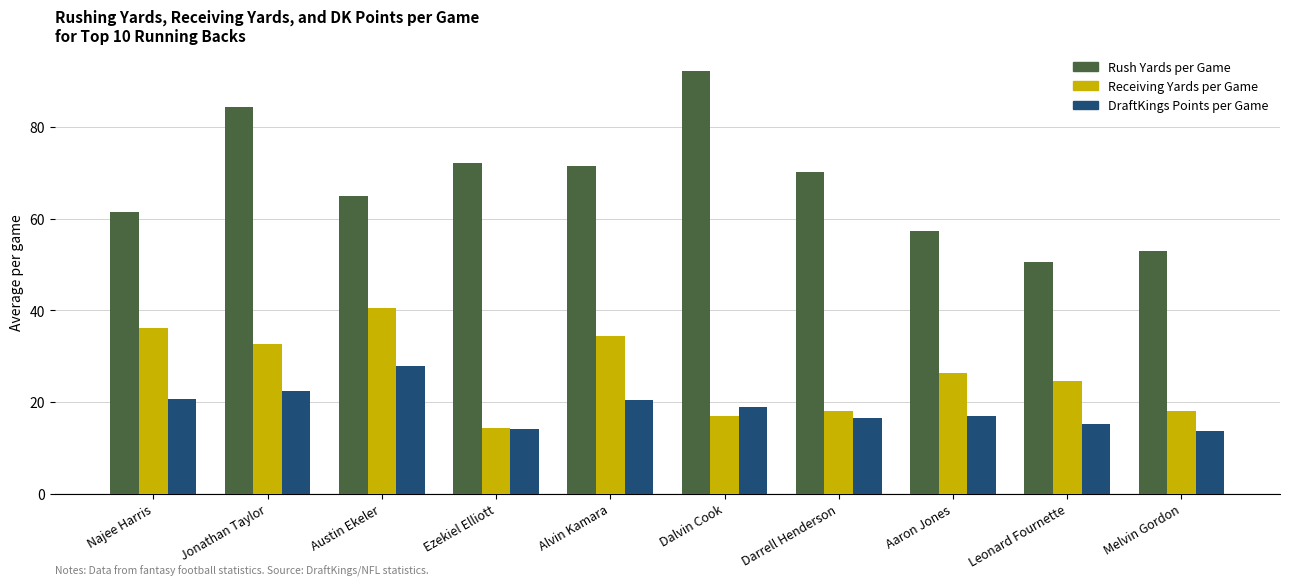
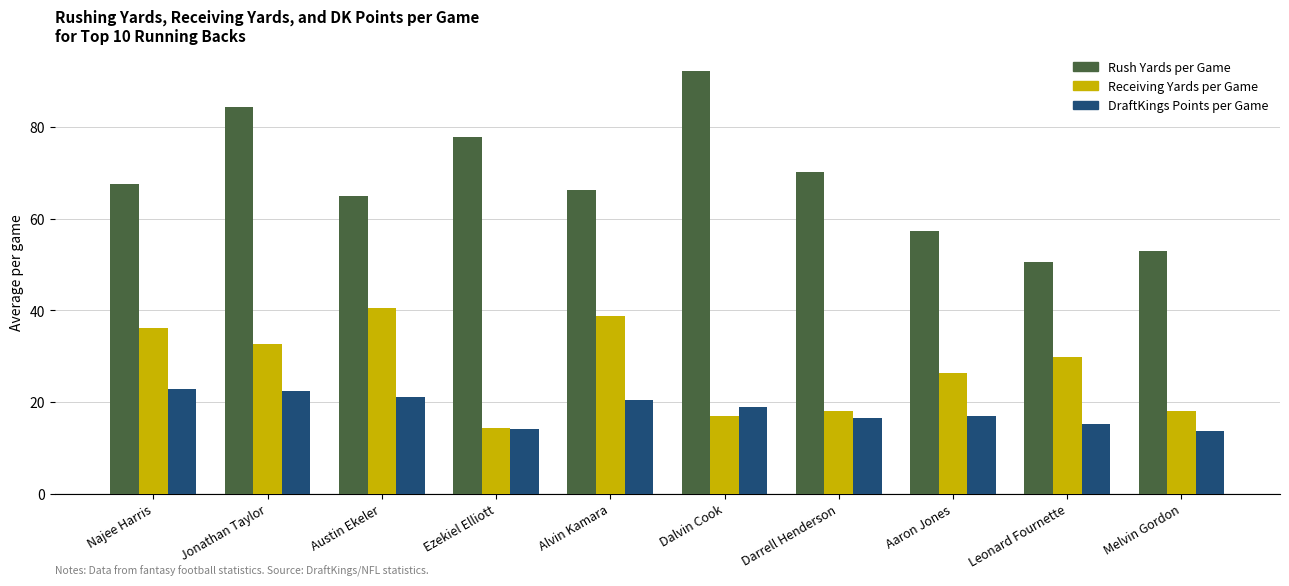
Rush Yards per Game, Najee Harris: 62 -> 68
DraftKings Points per Game, Najee Harris: 21 -> 23
DraftKings Points per Game, Austin Ekeler: 28 -> 21
Rush Yards per Game, Ezekiel Elliott: 72 -> 78
Rush Yards per Game, Alvin Kamara: 72 -> 66
Receiving Yards per Game, Alvin Kamara: 34 -> 39
Receiving Yards per Game, Leonard Fournette: 25 -> 30
